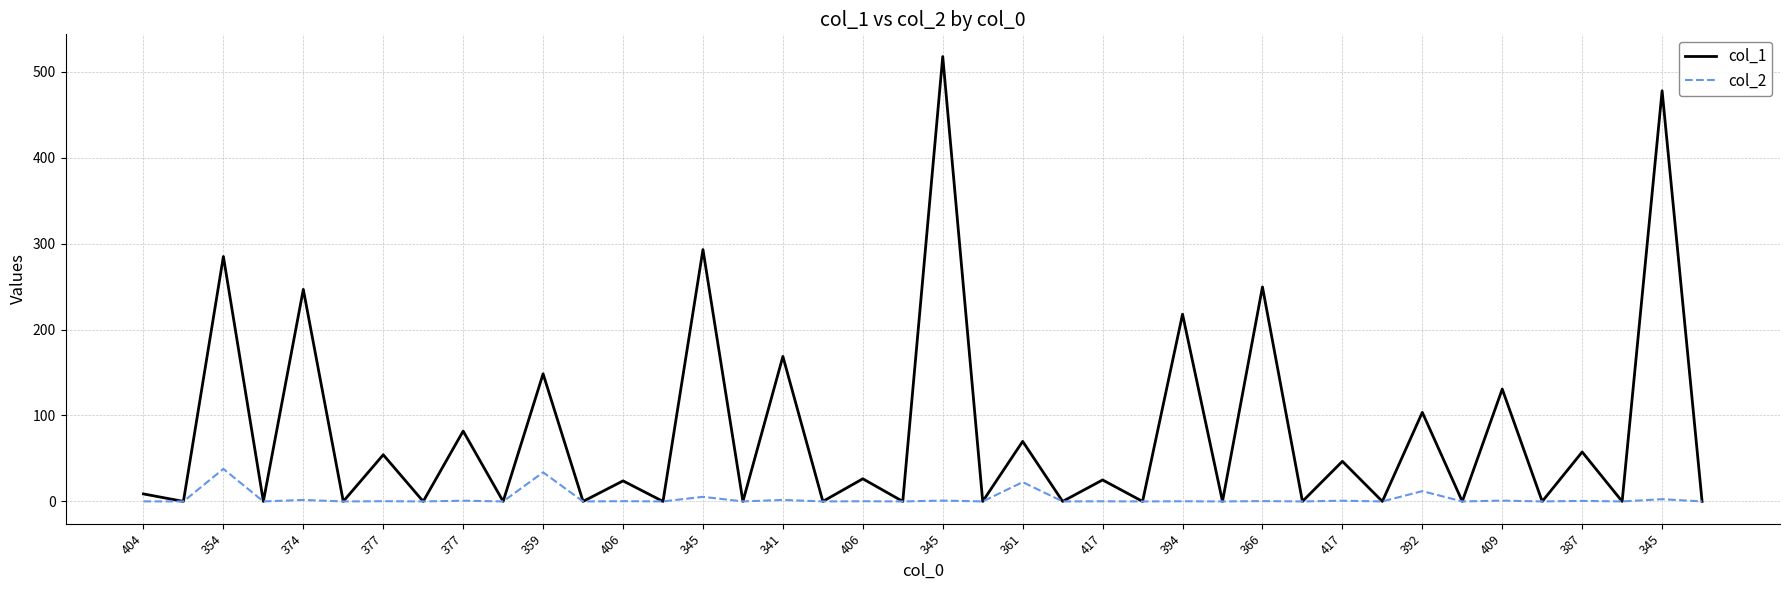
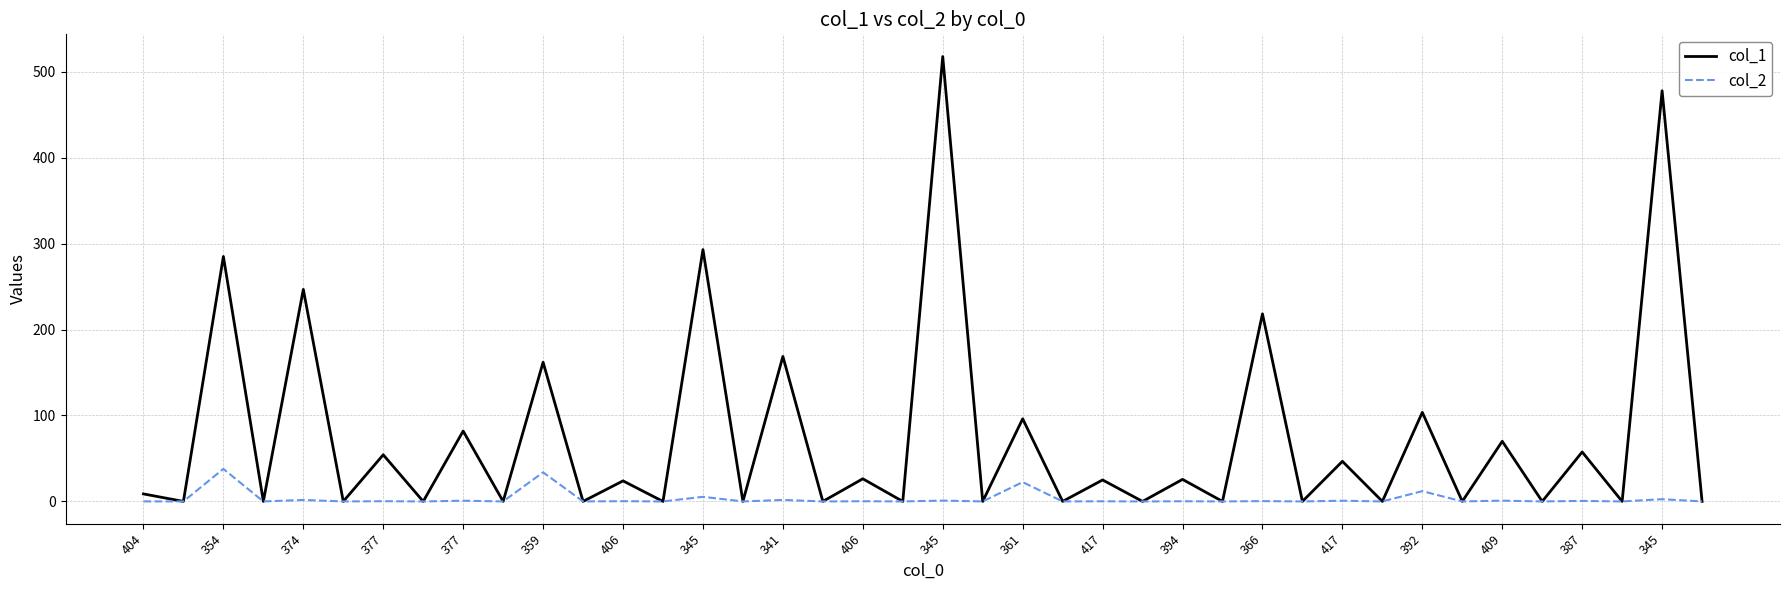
col_1, 359: 150 -> 160
col_1, 361: 70 -> 100
col_1, 394: 220 -> 30
col_1, 366: 250 -> 220
col_1, 409: 130 -> 70
